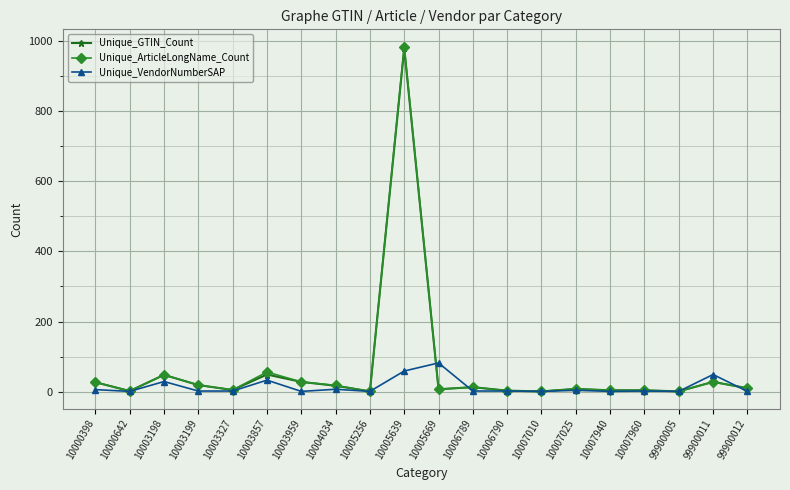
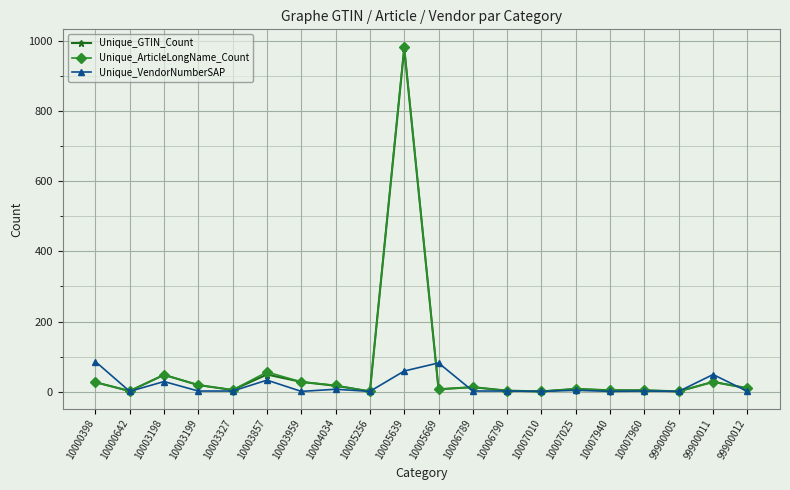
Unique_VendorNumberSAP, 10000398: 10 -> 90
